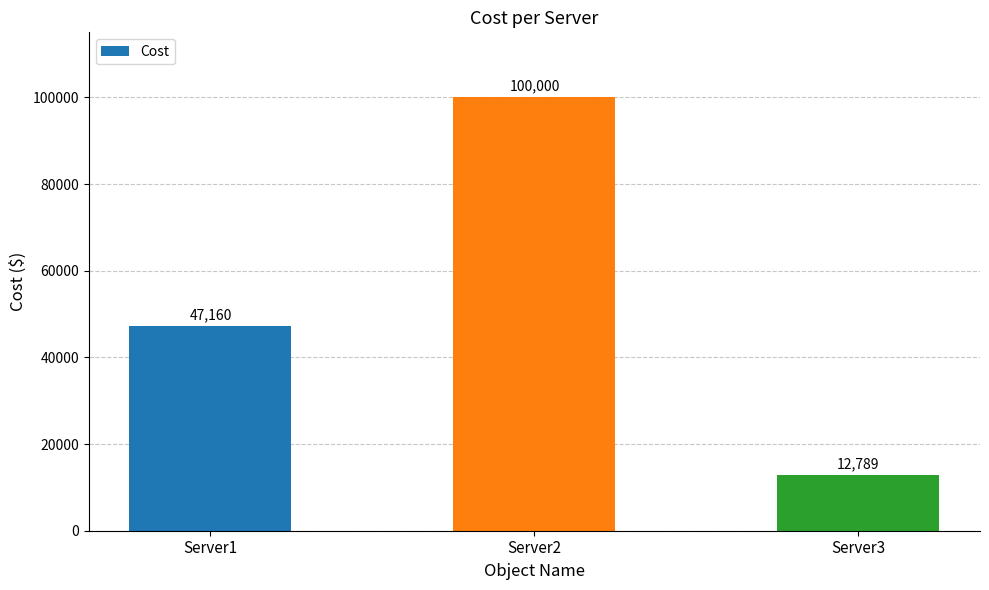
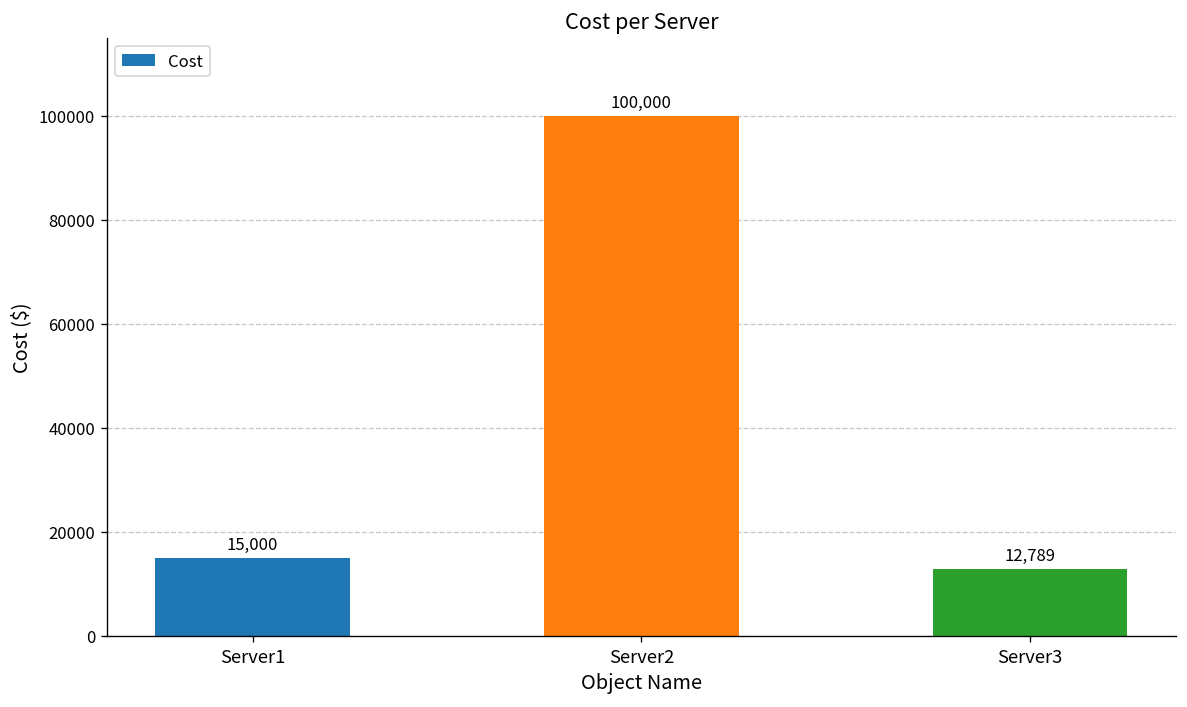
Server1: 47,160 -> 15,000
